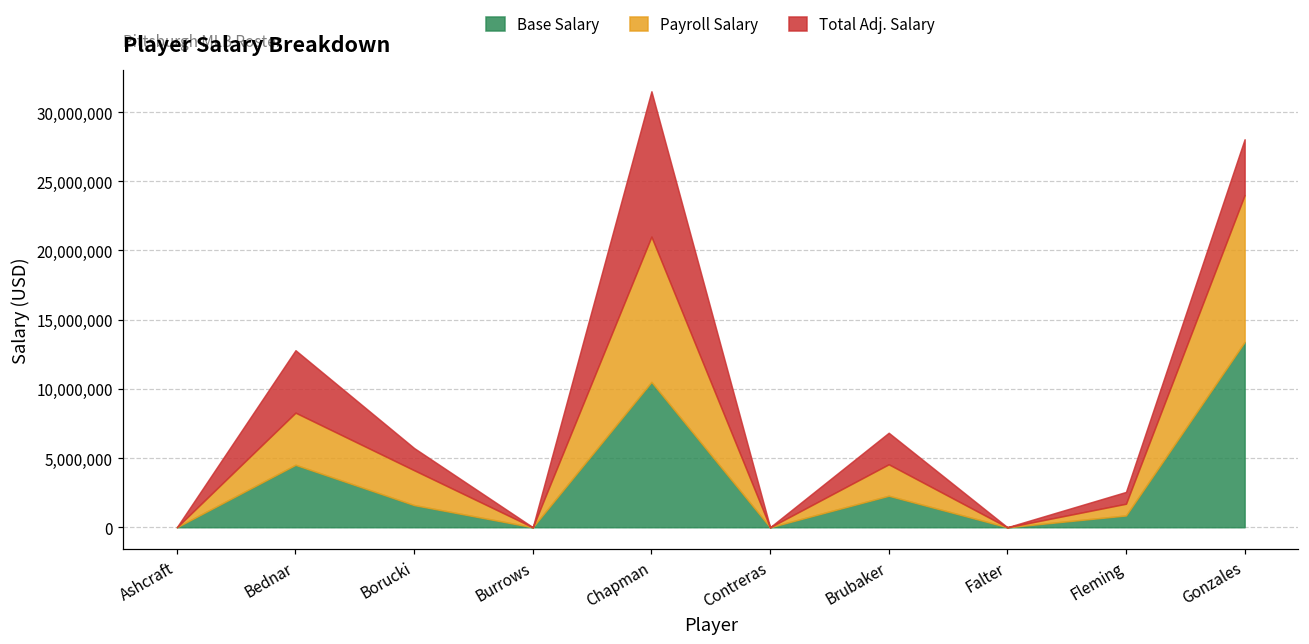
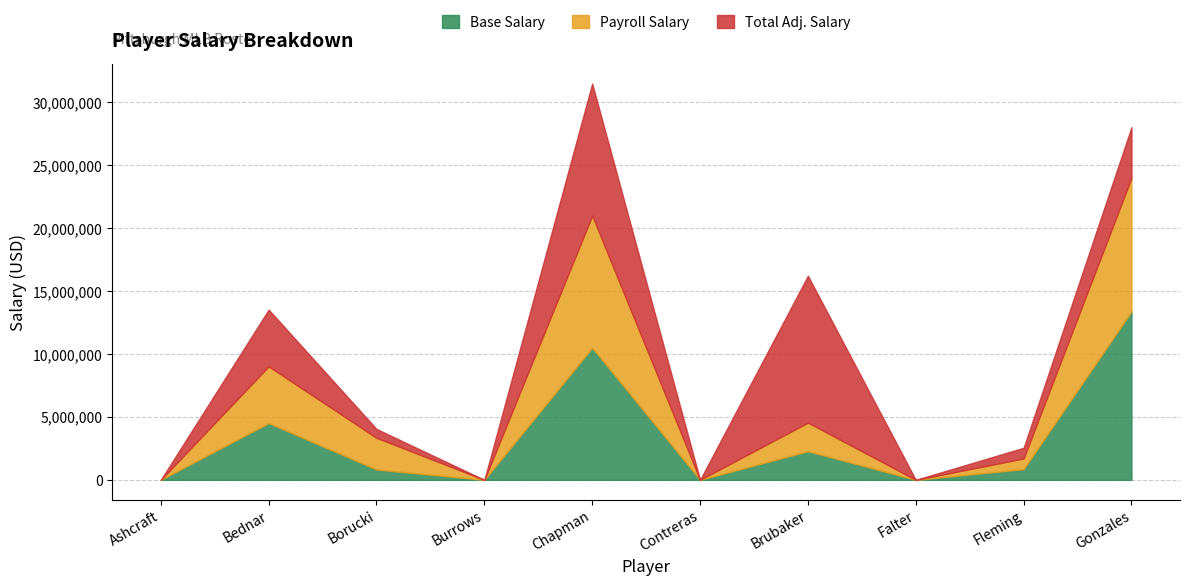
Payroll Salary, Bednar: 3,800,000 -> 4,500,000
Base Salary, Borucki: 1,600,000 -> 800,000
Total Adj. Salary, Borucki: 1,600,000 -> 700,000
Total Adj. Salary, Brubaker: 2,300,000 -> 11,700,000
